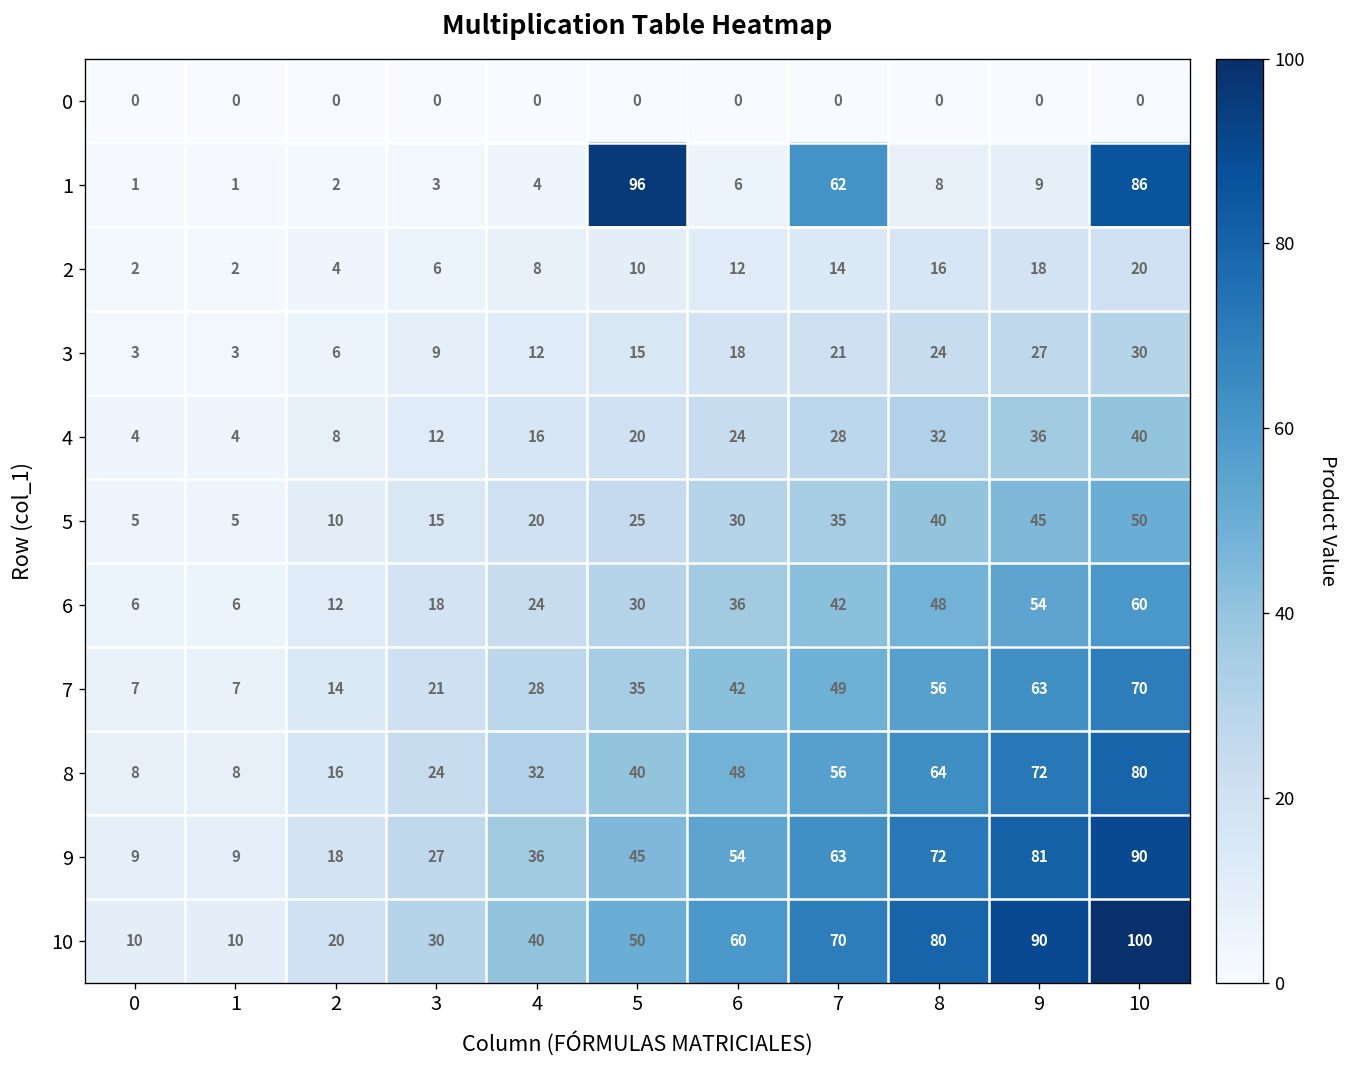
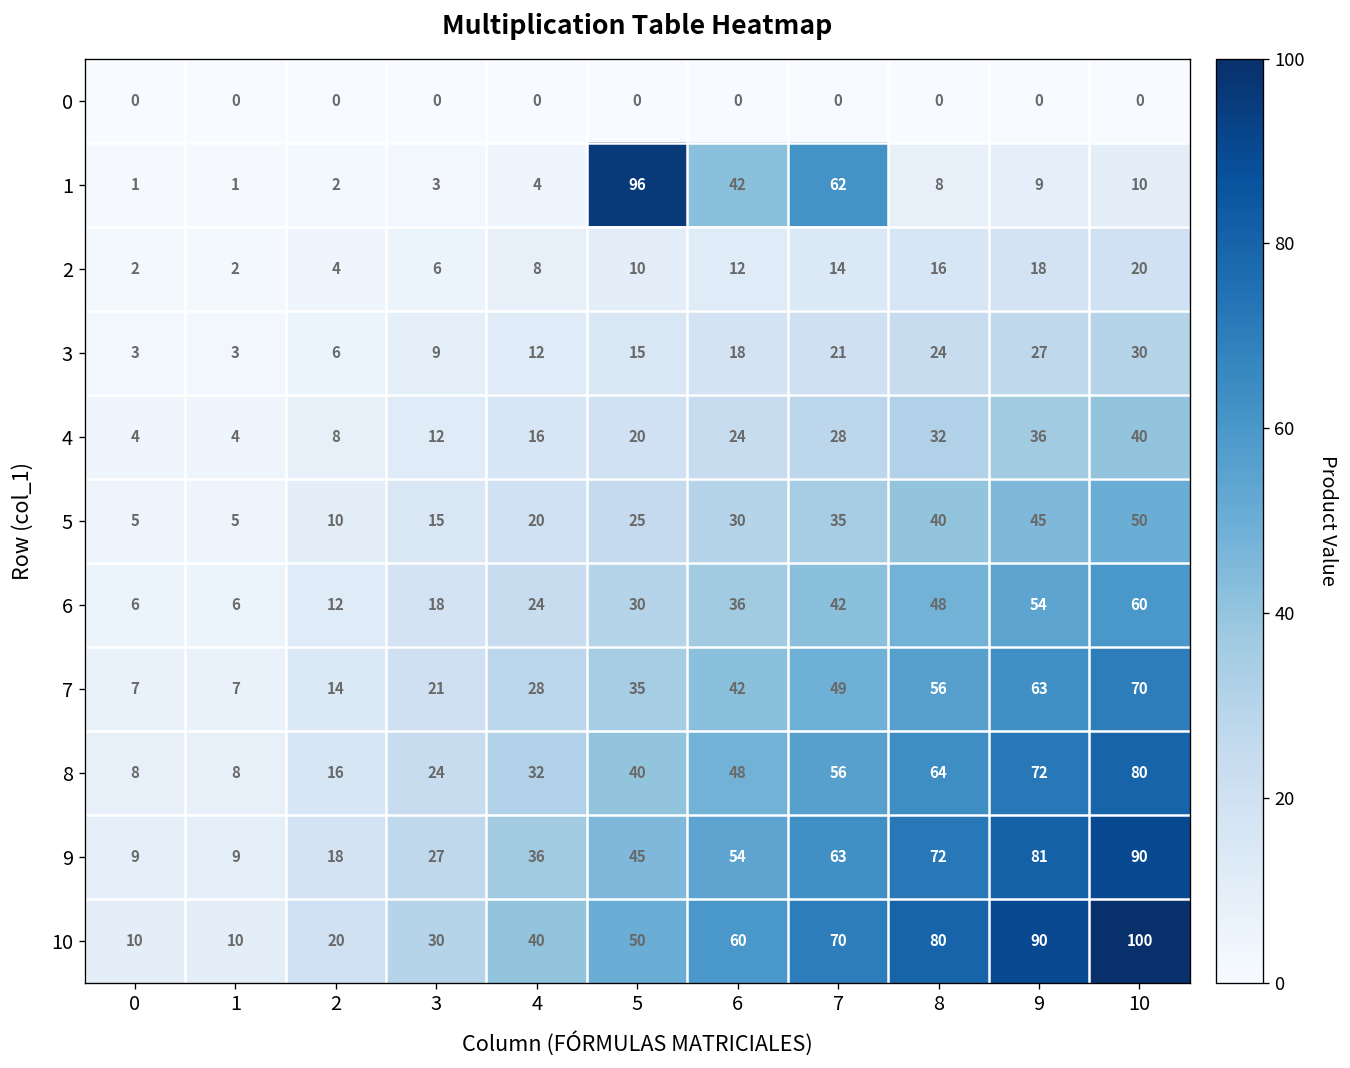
1, 6: 6 -> 42
1, 10: 86 -> 10
